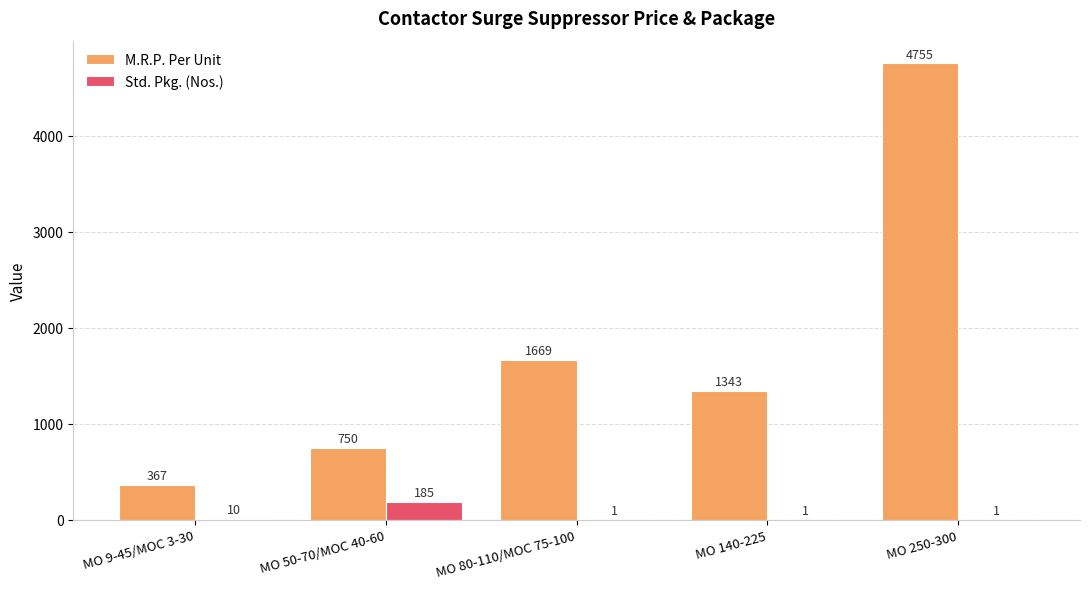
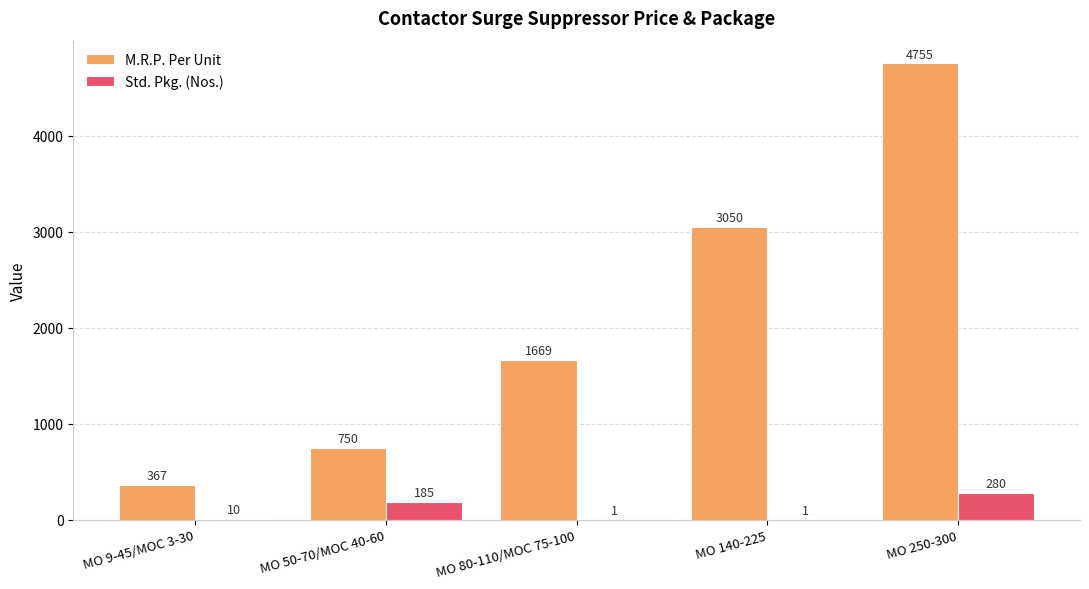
M.R.P. Per Unit, MO 140-225: 1343 -> 3050
Std. Pkg. (Nos.), MO 250-300: 1 -> 280
